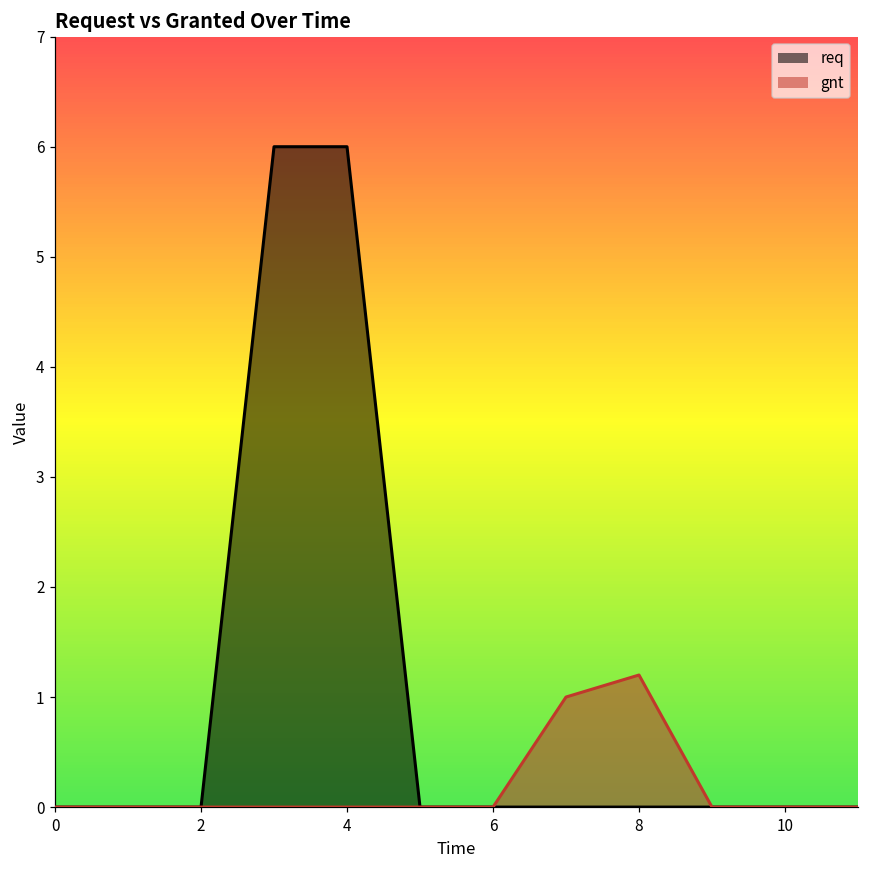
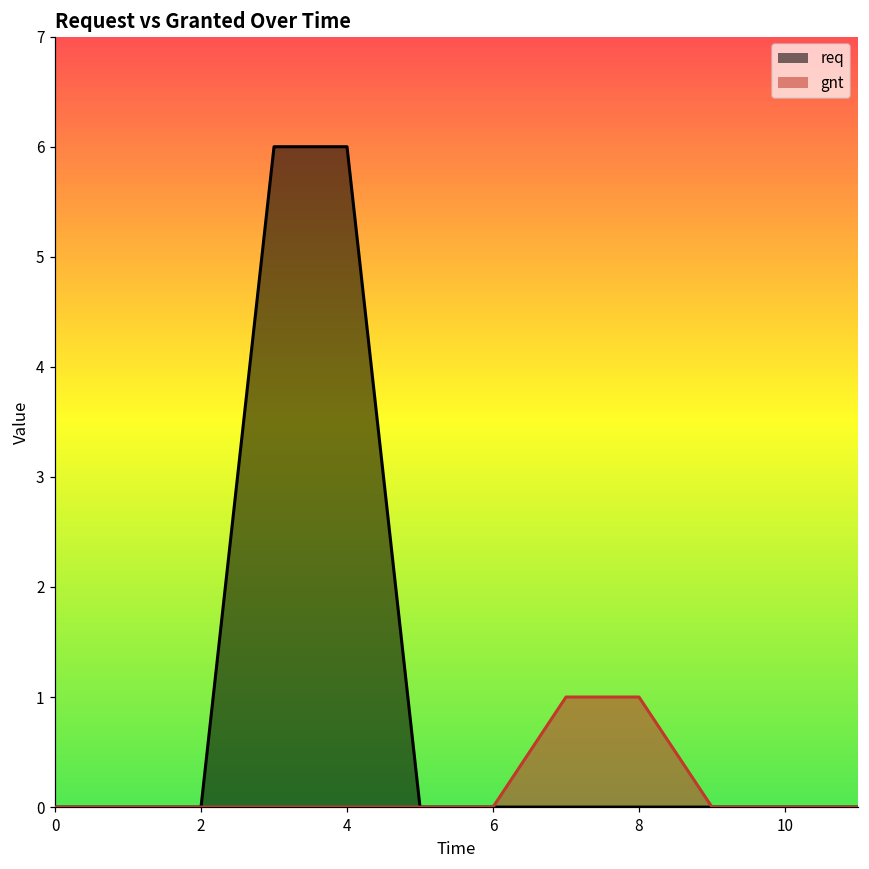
gnt, 8: 1.2 -> 1.0
